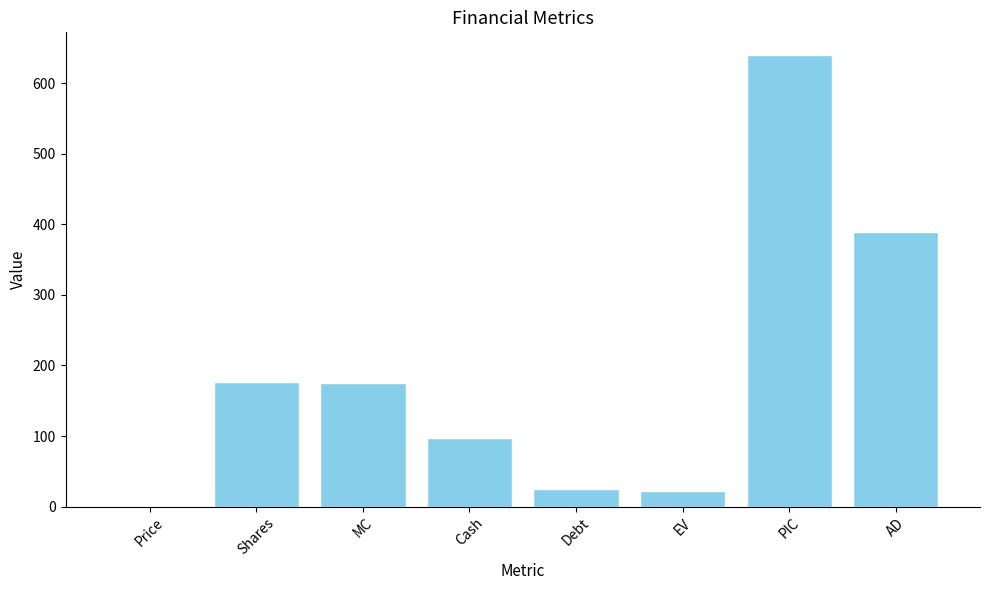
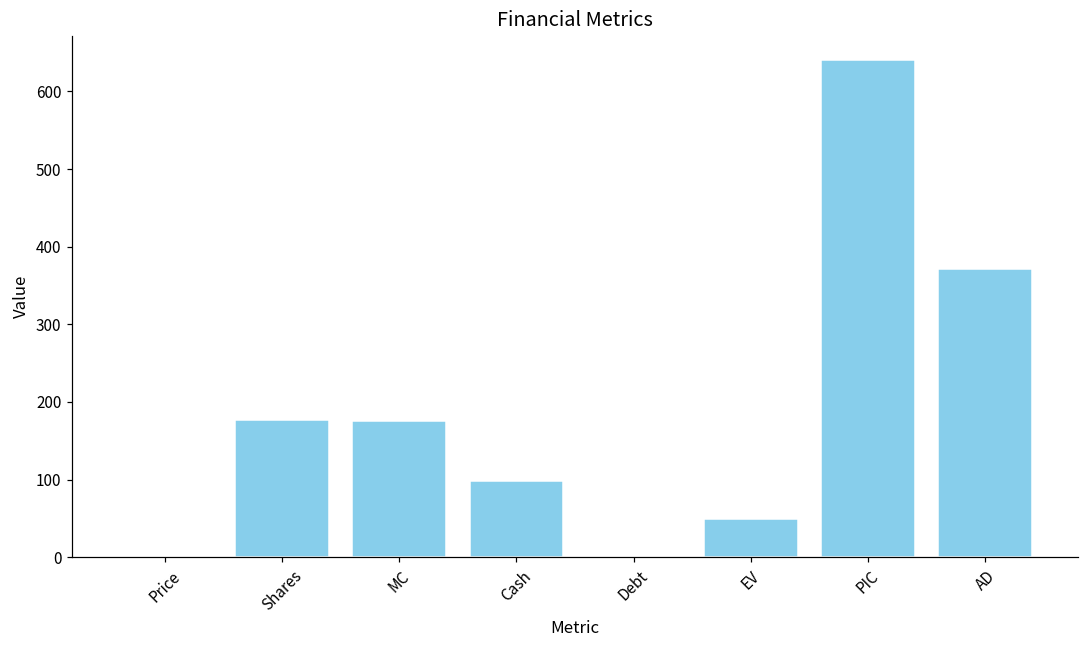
Debt: 20 -> 0
EV: 20 -> 50
AD: 390 -> 370
